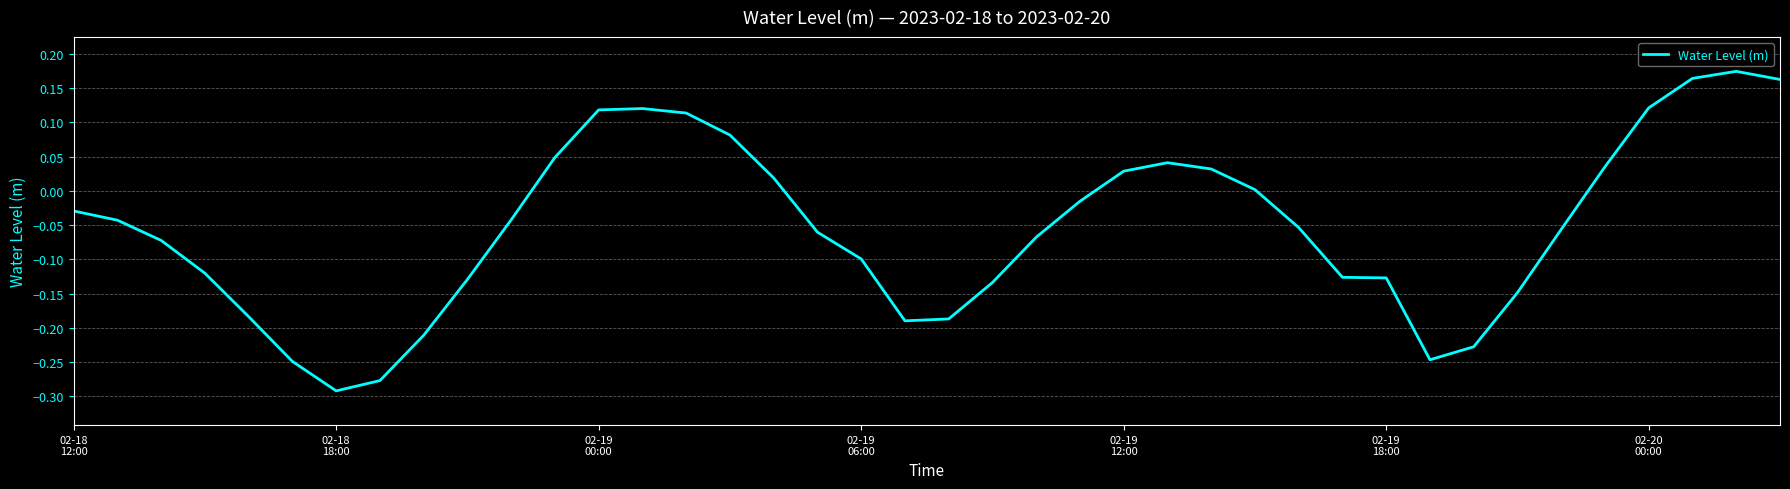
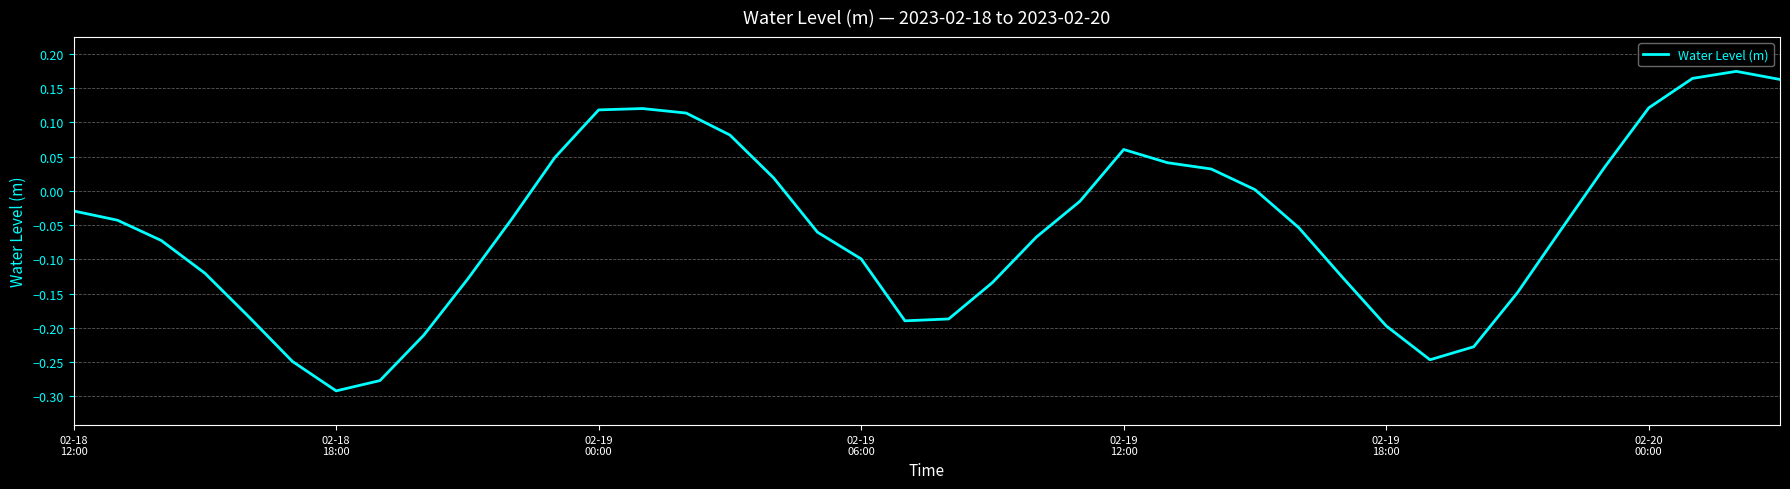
02-19 12:00: 0.03 -> 0.06
02-19 18:00: -0.13 -> -0.20
